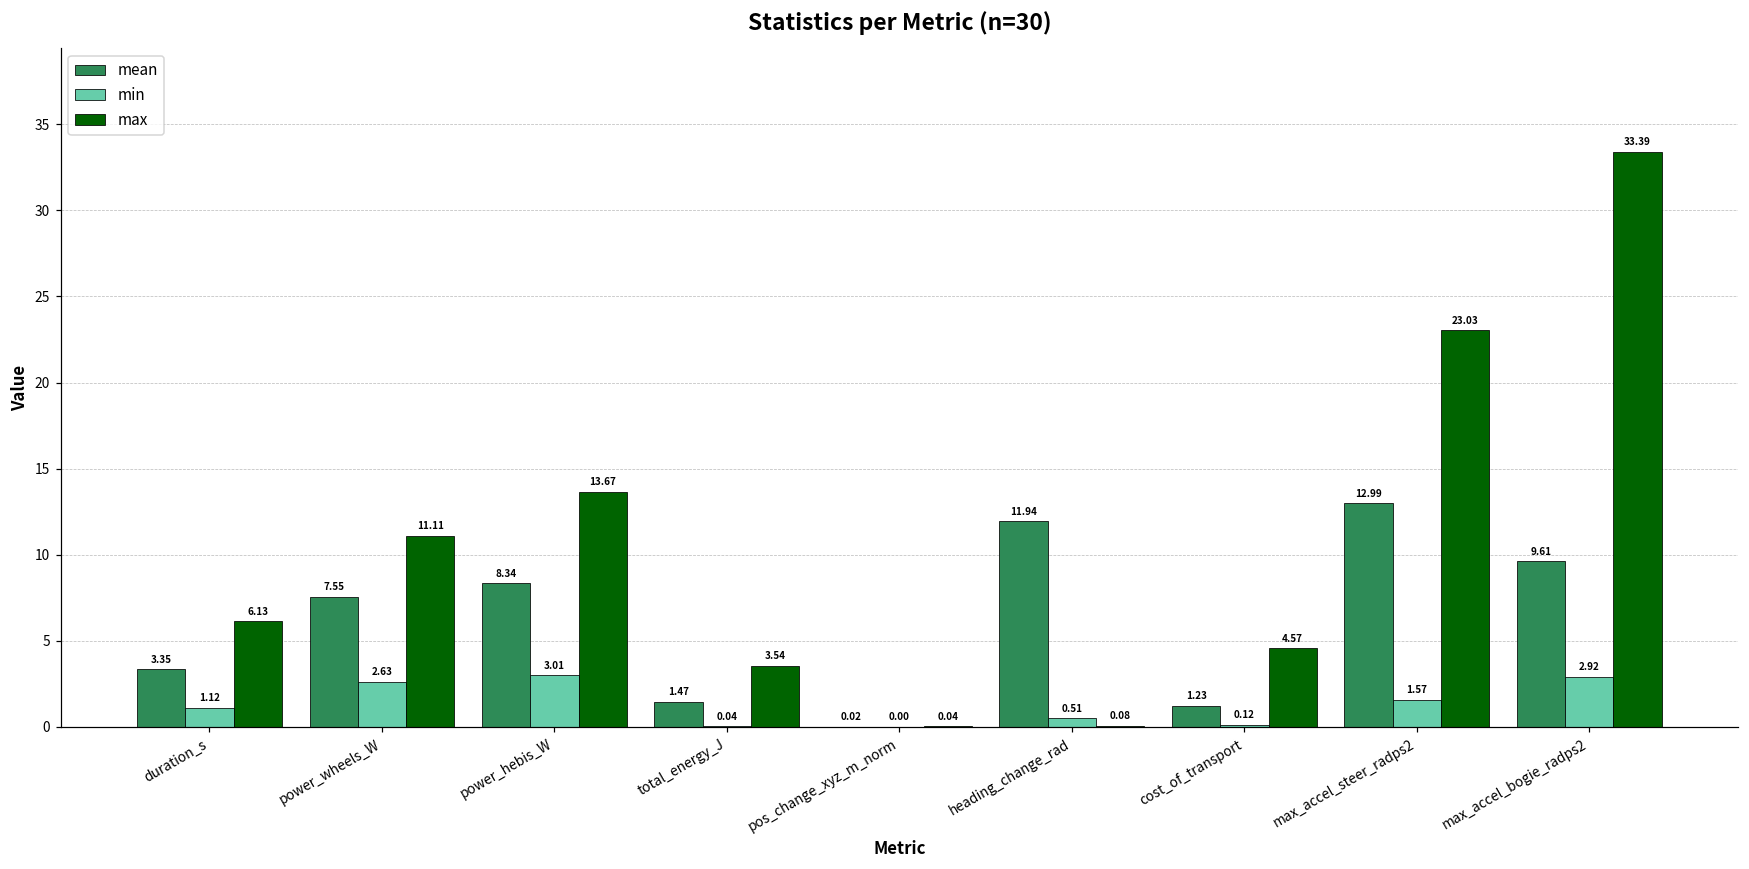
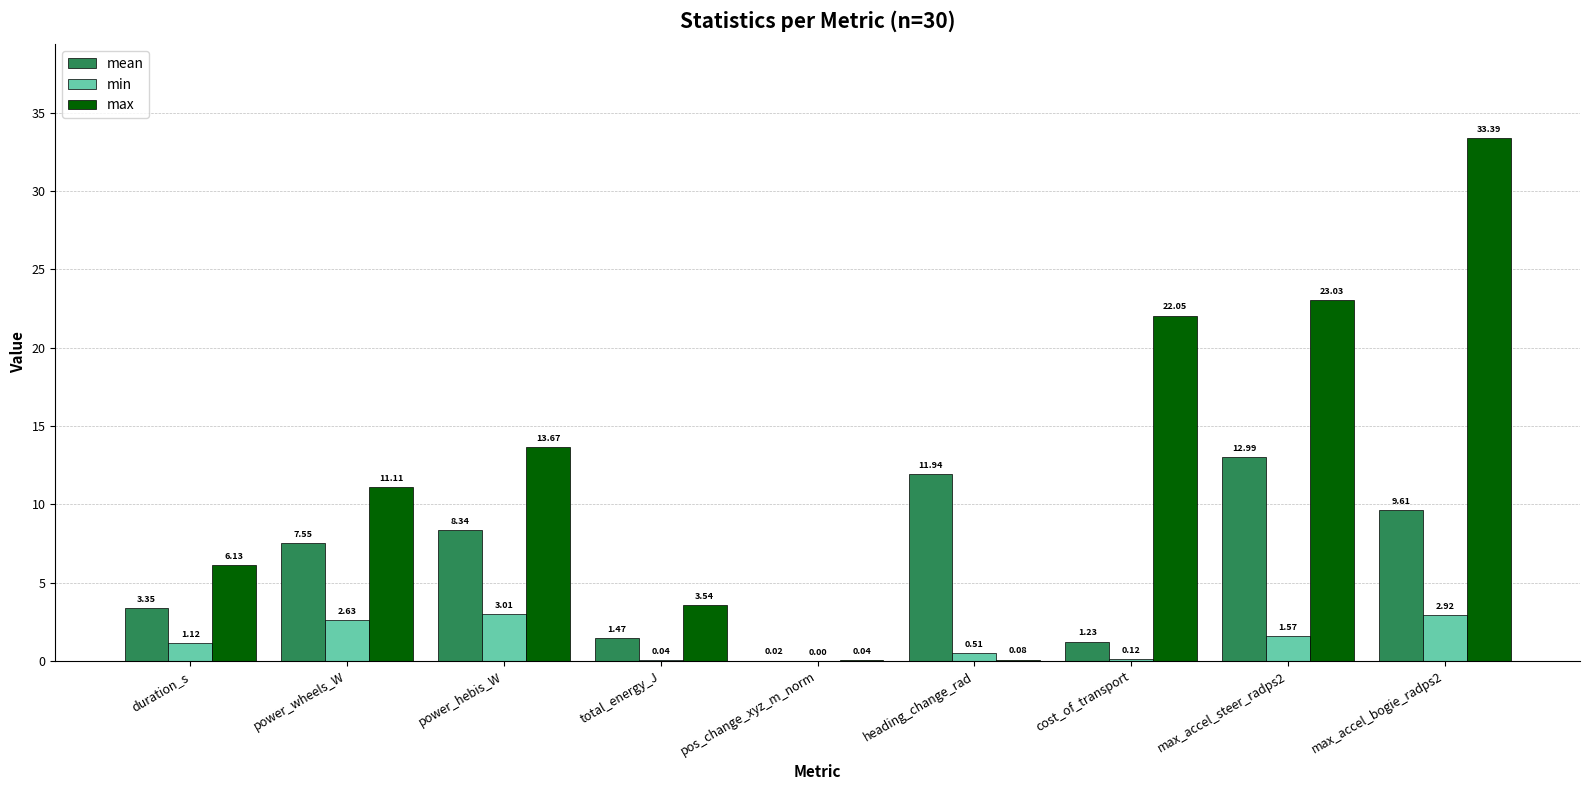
max, cost_of_transport: 4.57 -> 22.05
